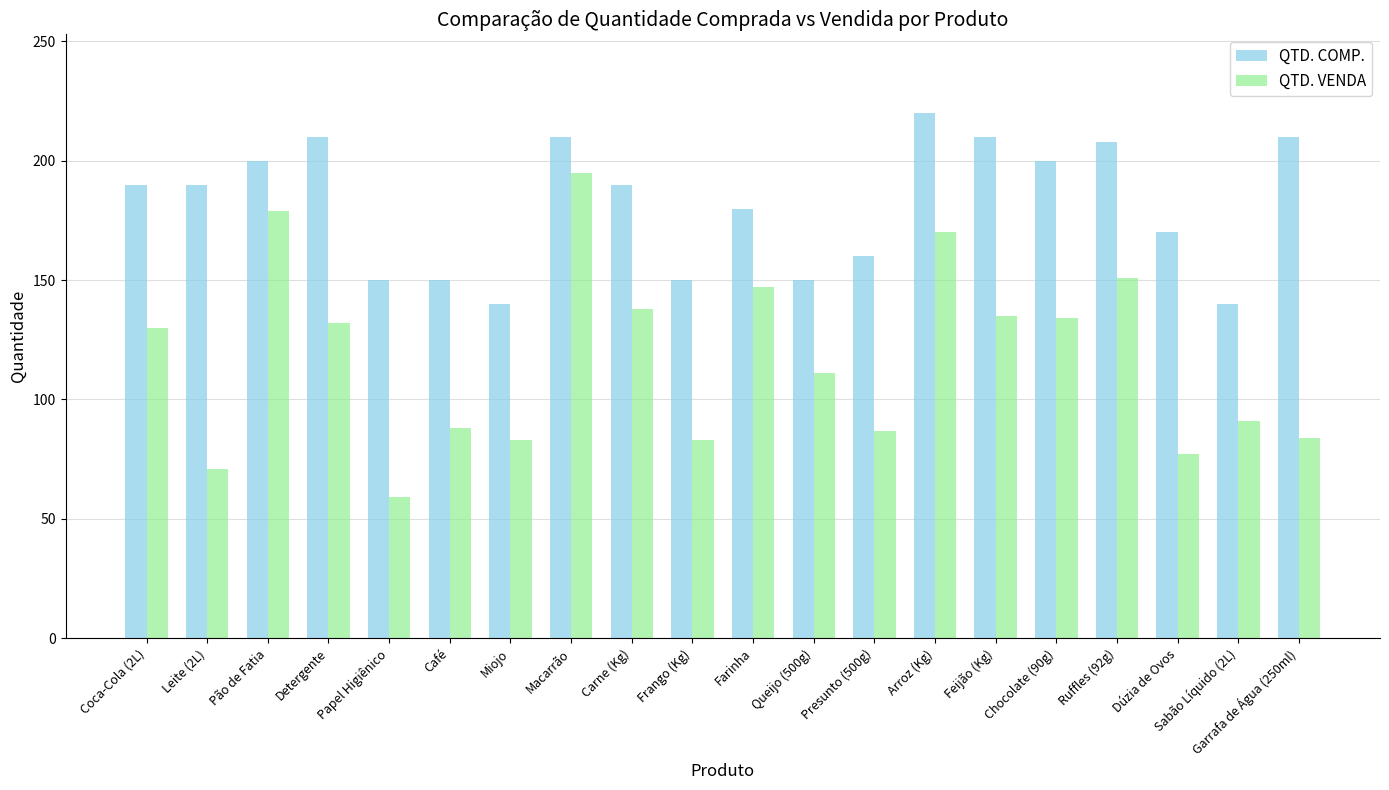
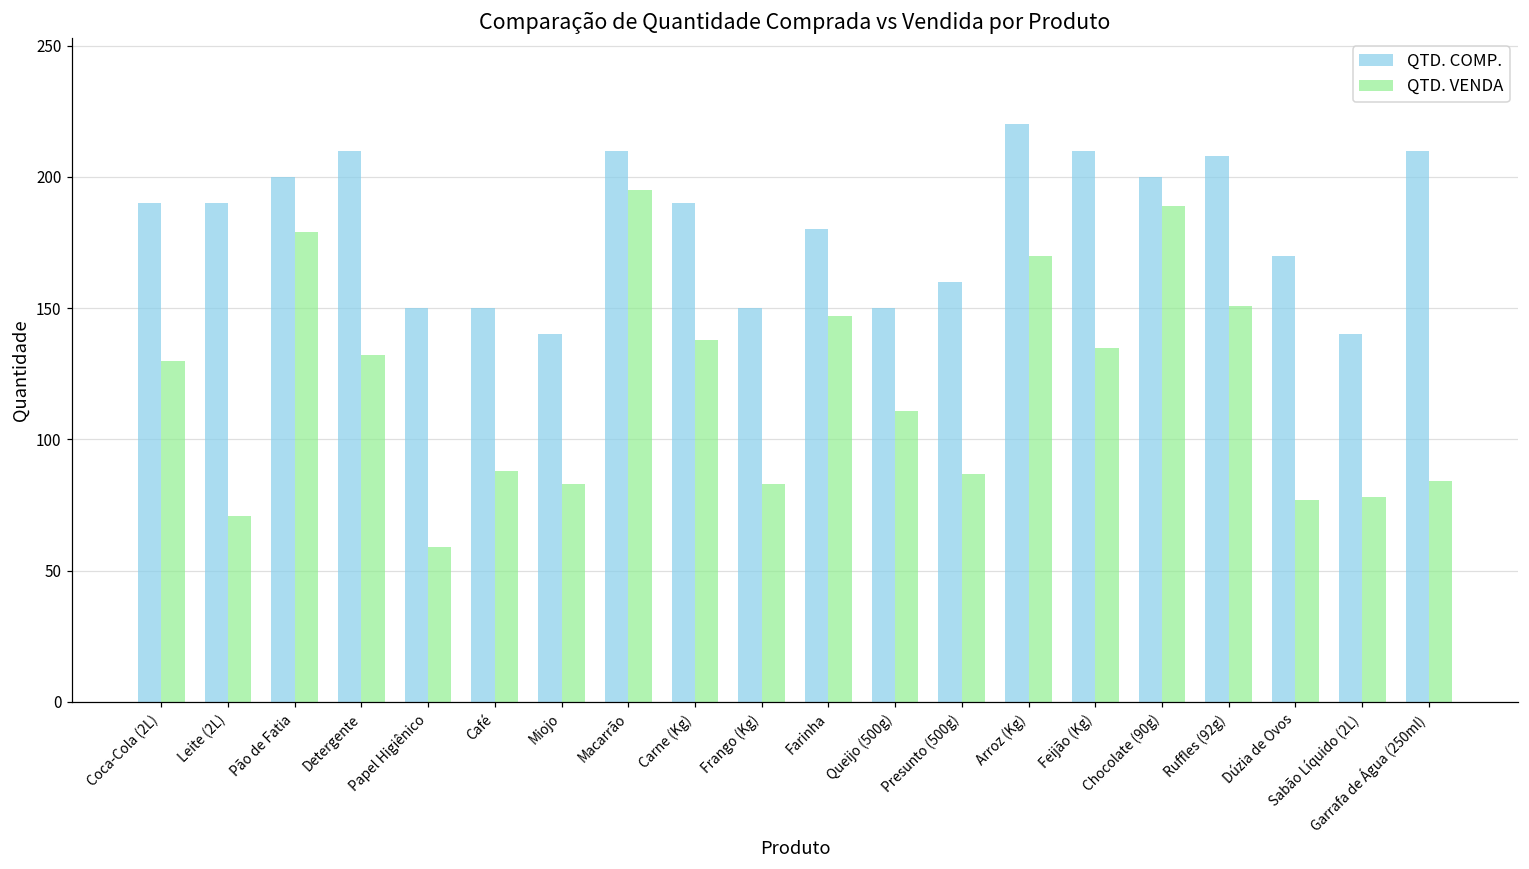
QTD. VENDA, Chocolate (90g): 134 -> 189
QTD. VENDA, Sabão Líquido (2L): 91 -> 78
